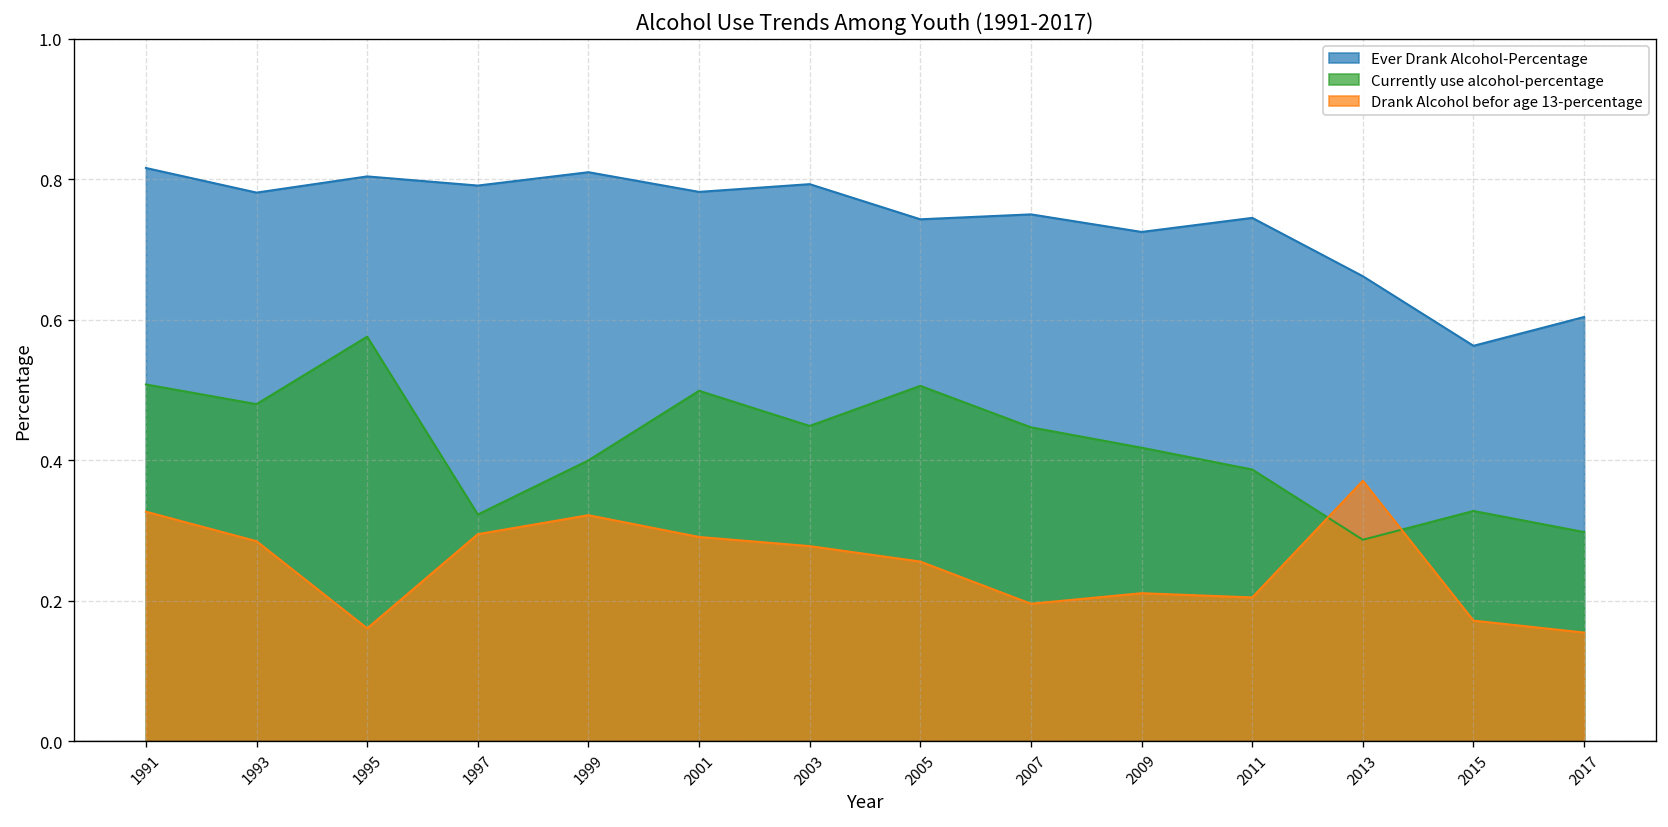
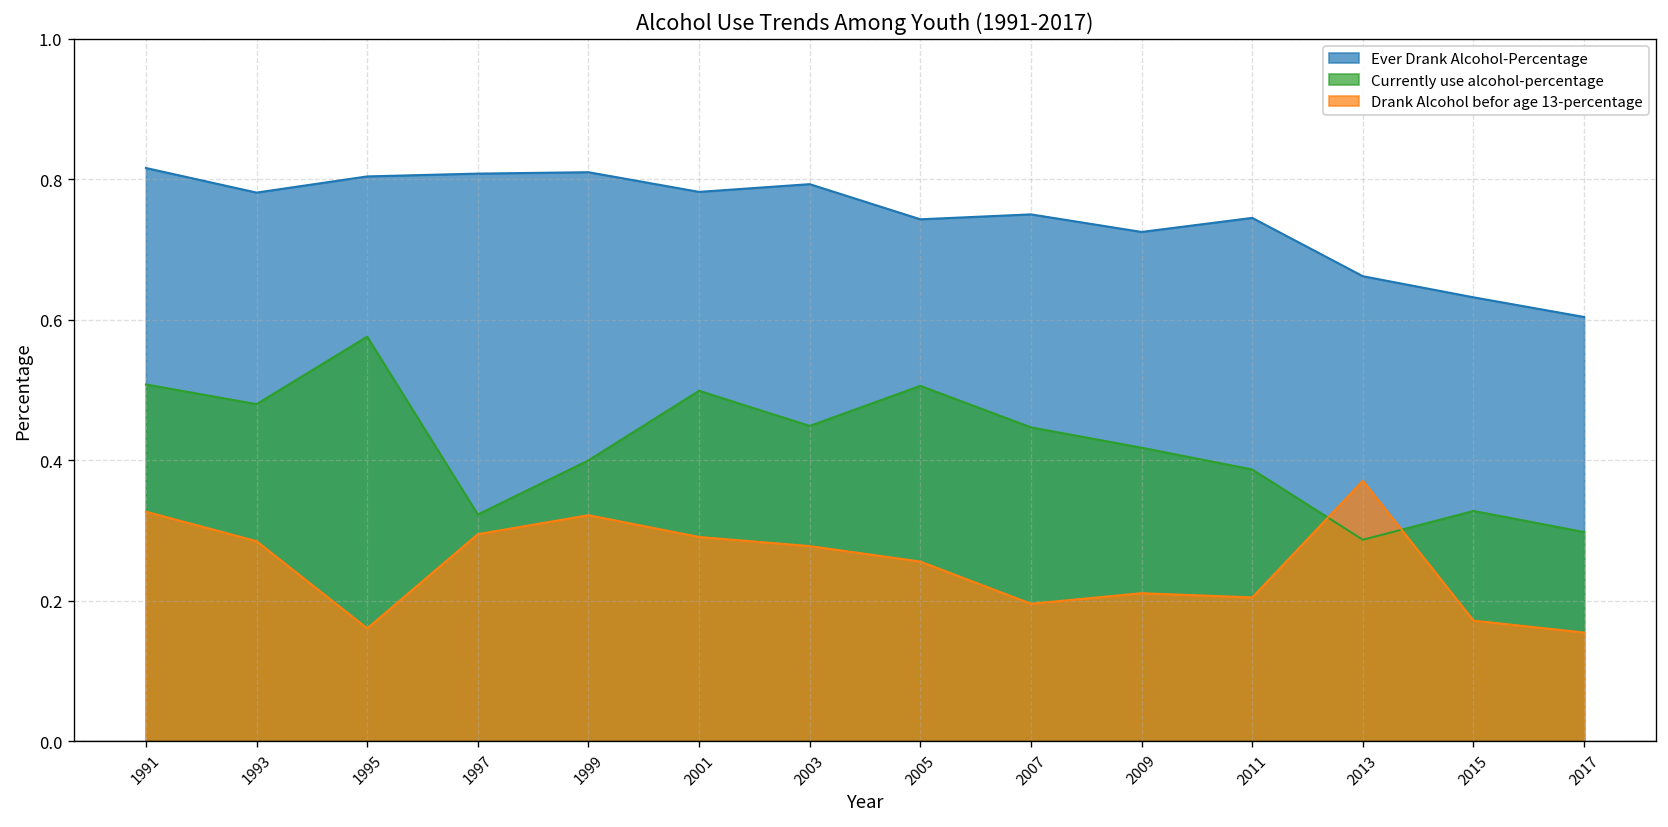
Ever Drank Alcohol-Percentage, 1997: 0.79 -> 0.81
Ever Drank Alcohol-Percentage, 2015: 0.56 -> 0.63
